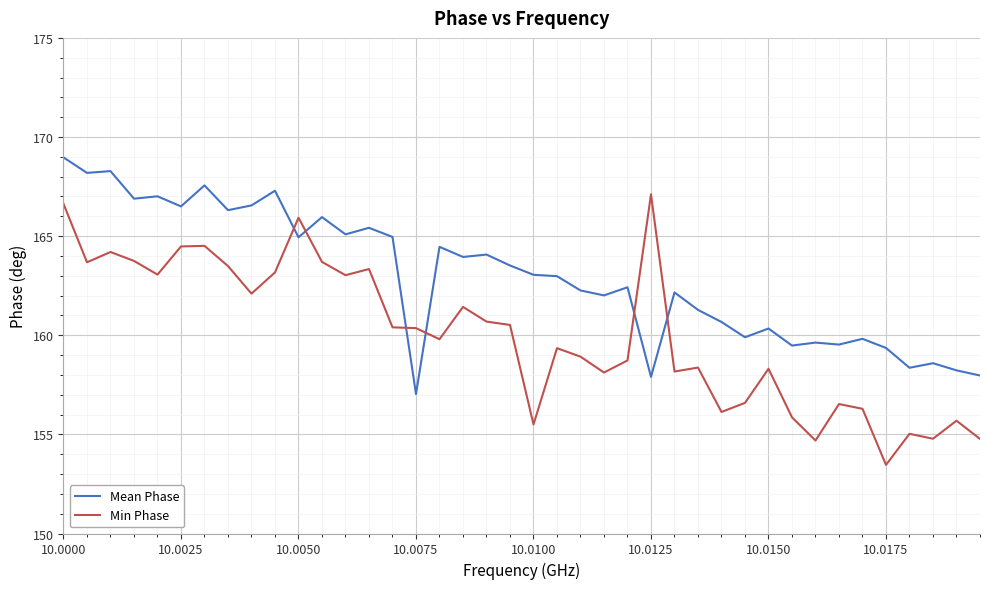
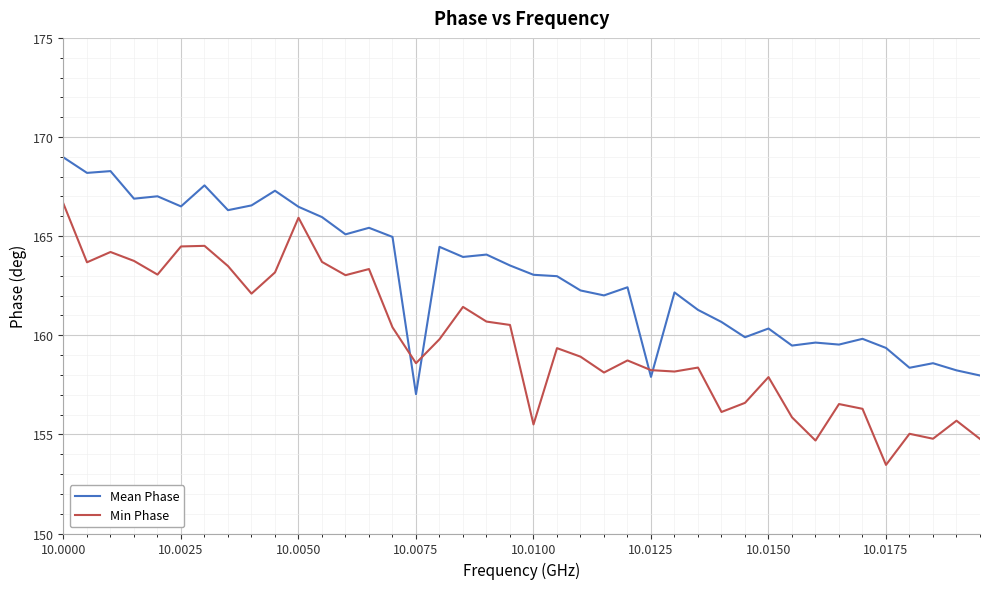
Mean Phase, 10.0050: 164.9 -> 166.5
Min Phase, 10.0075: 160.4 -> 158.6
Min Phase, 10.0125: 167.1 -> 158.2
Min Phase, 10.0150: 158.3 -> 157.9
